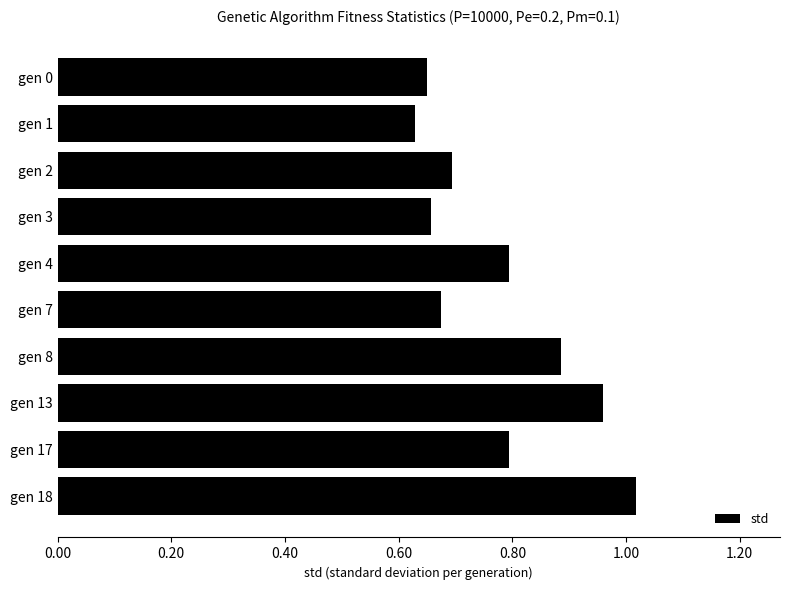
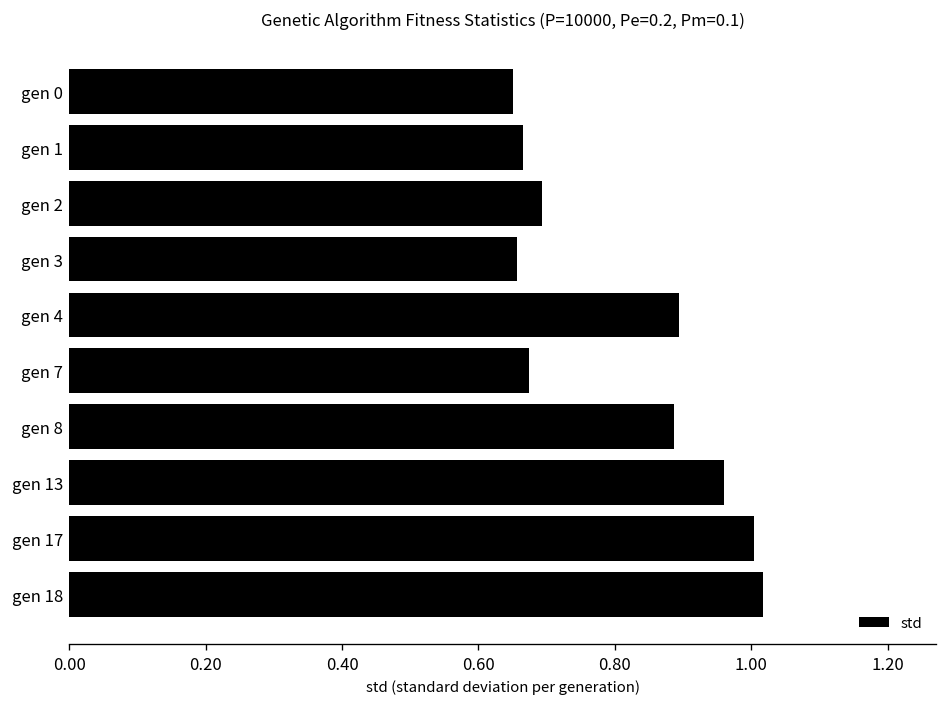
gen 1: 0.63 -> 0.67
gen 4: 0.79 -> 0.89
gen 17: 0.79 -> 1.00
